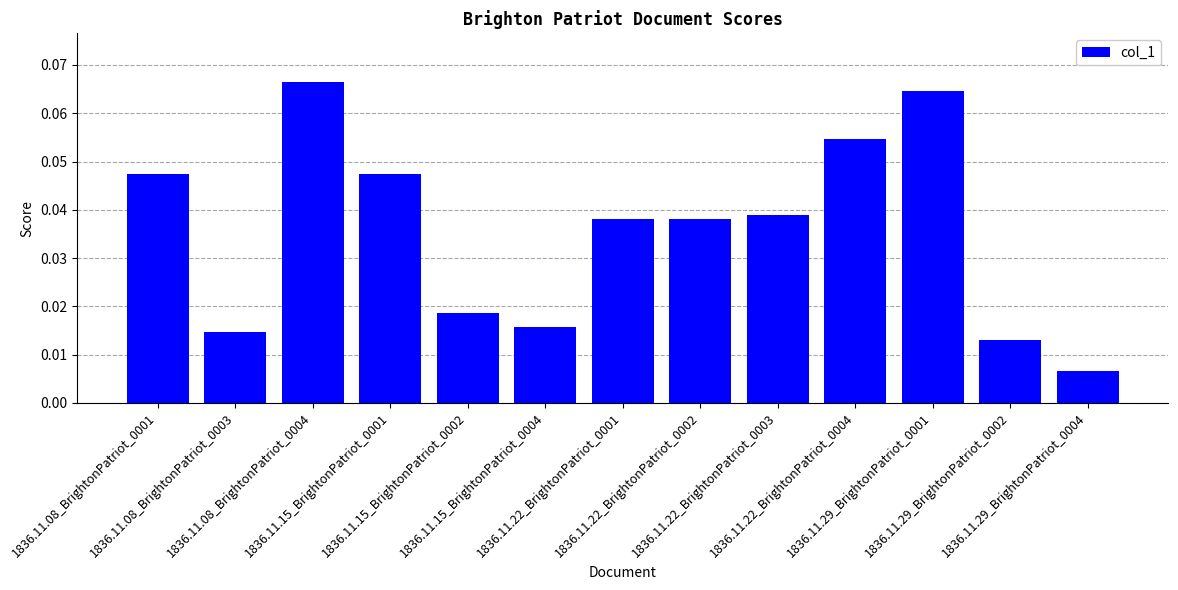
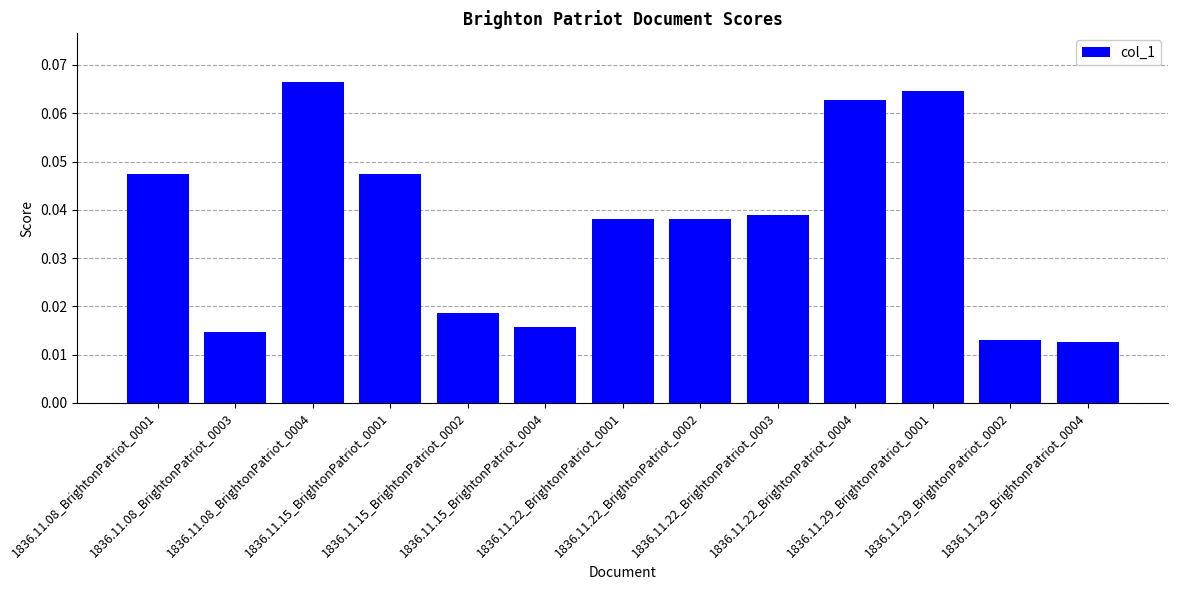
1836.11.22_BrightonPatriot_0004: 0.055 -> 0.063
1836.11.29_BrightonPatriot_0004: 0.007 -> 0.013
